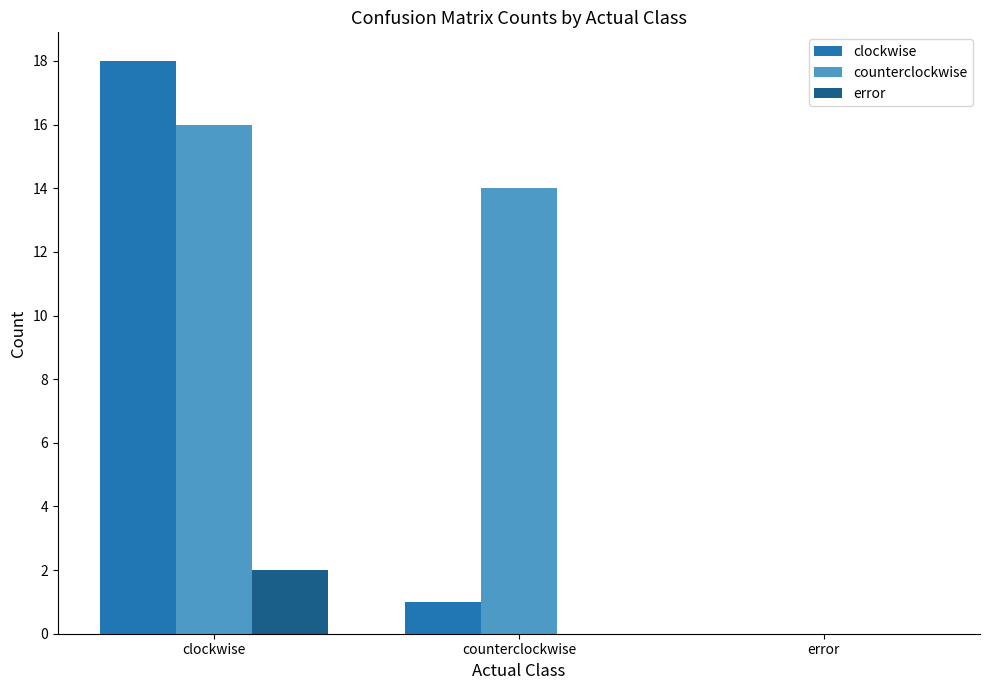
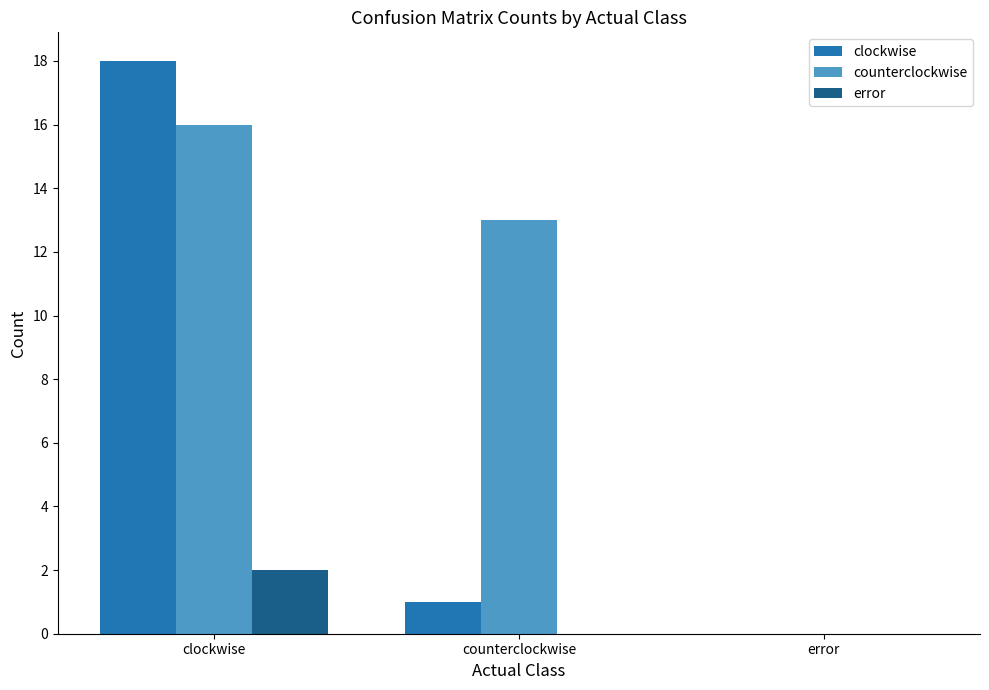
counterclockwise, counterclockwise: 14 -> 13
